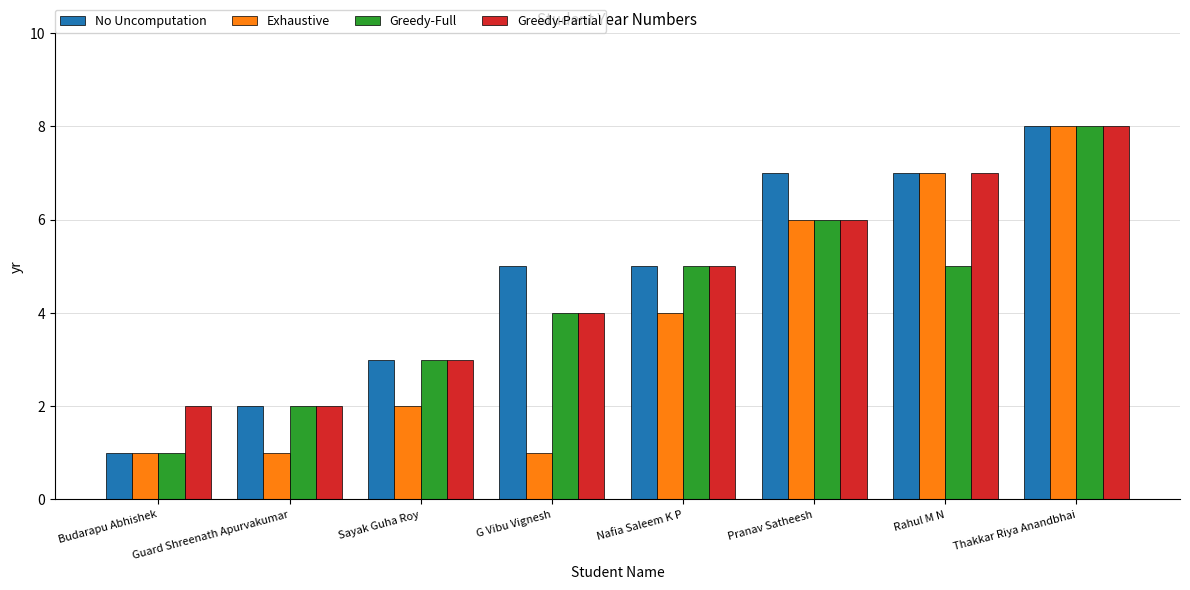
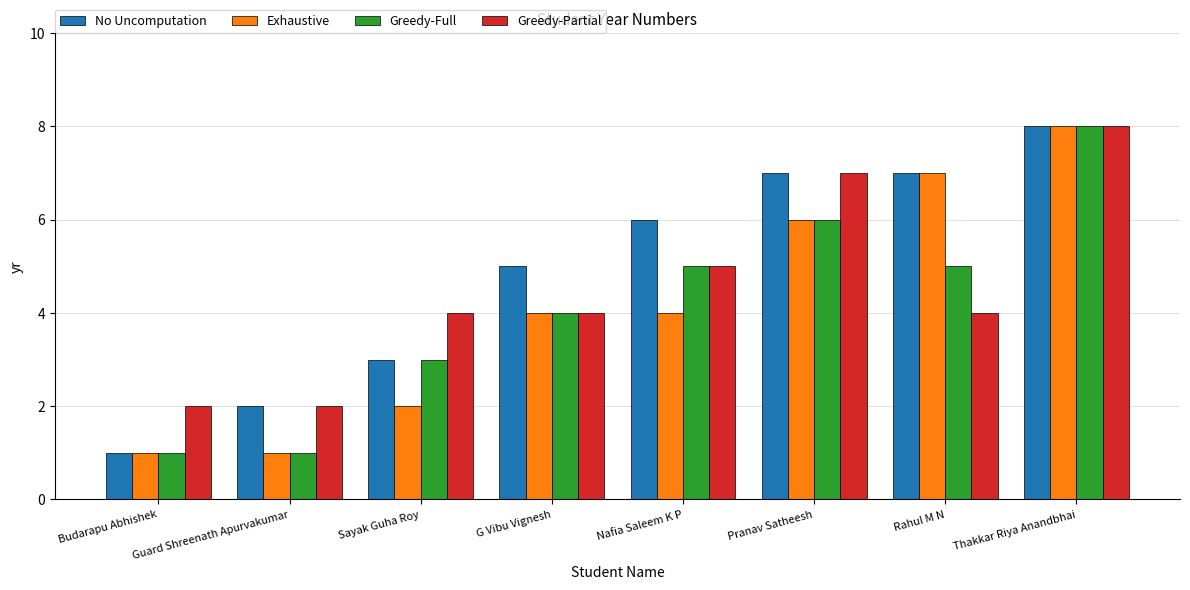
Greedy-Full, Guard Shreenath Apurvakumar: 2 -> 1
Greedy-Partial, Sayak Guha Roy: 3 -> 4
Exhaustive, G Vibu Vignesh: 1 -> 4
No Uncomputation, Nafia Saleem K P: 5 -> 6
Greedy-Partial, Pranav Satheesh: 6 -> 7
Greedy-Partial, Rahul M N: 7 -> 4
